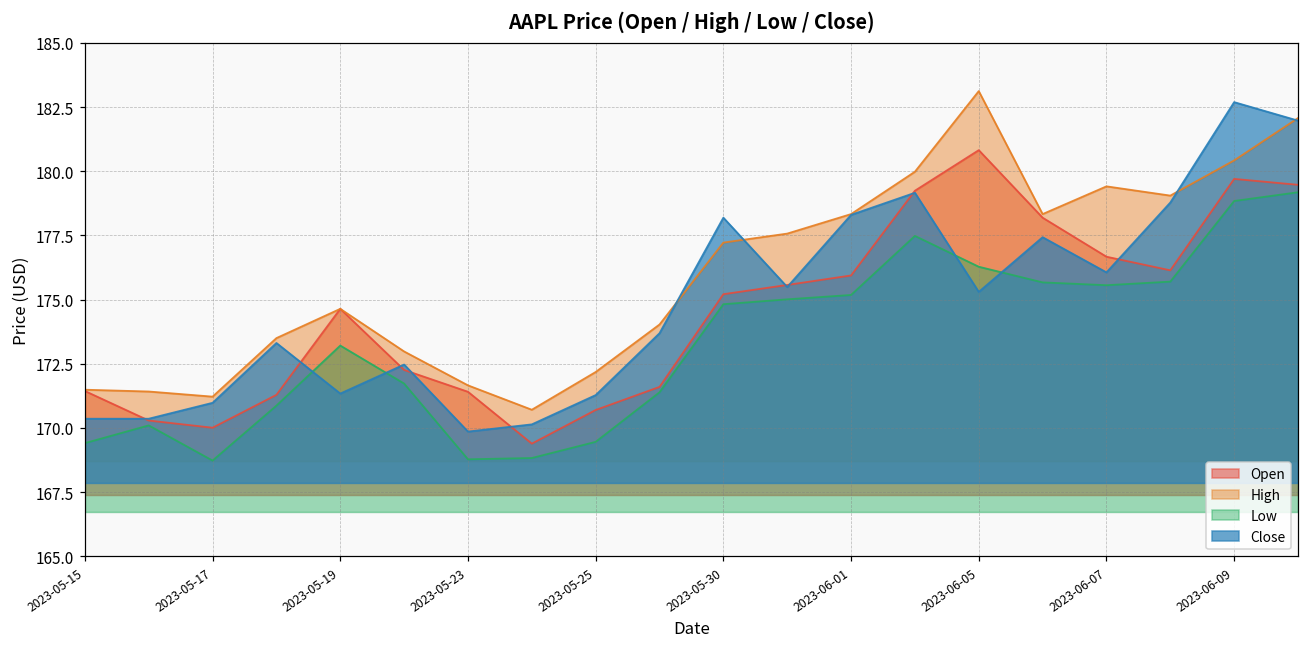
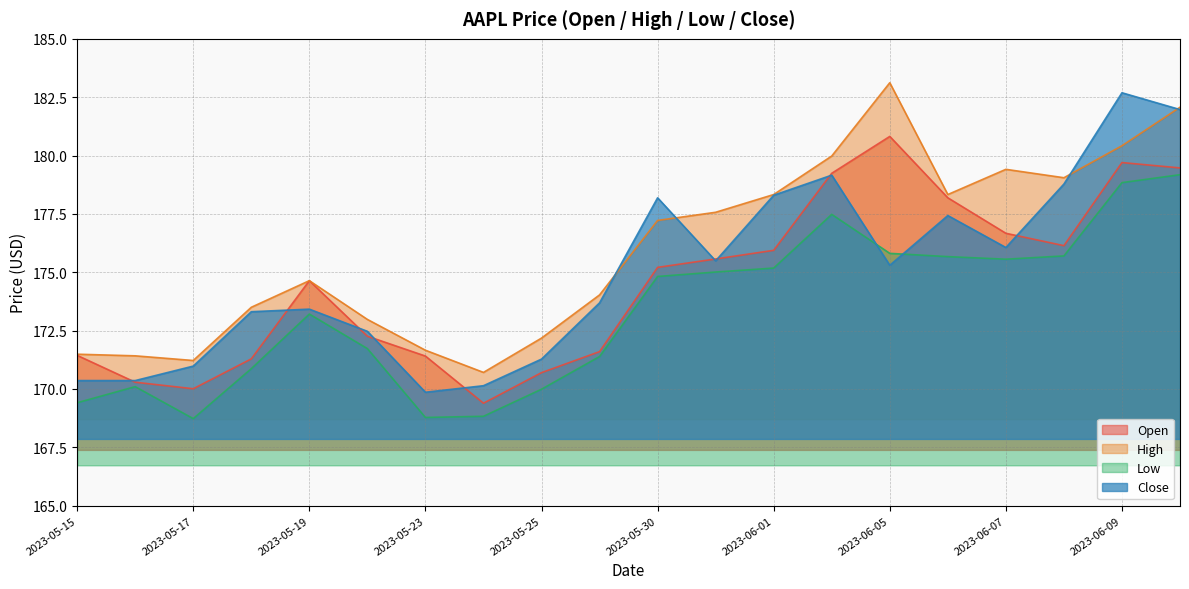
Close, 2023-05-19: 171.3 -> 173.4
Low, 2023-05-25: 169.5 -> 170.0
Low, 2023-06-05: 176.3 -> 175.8
